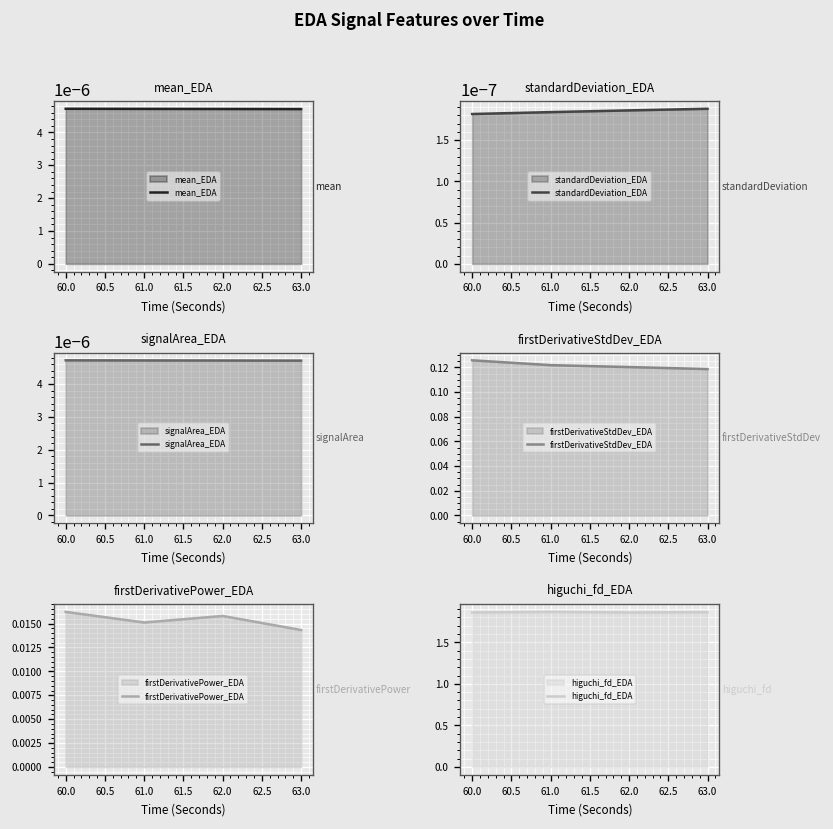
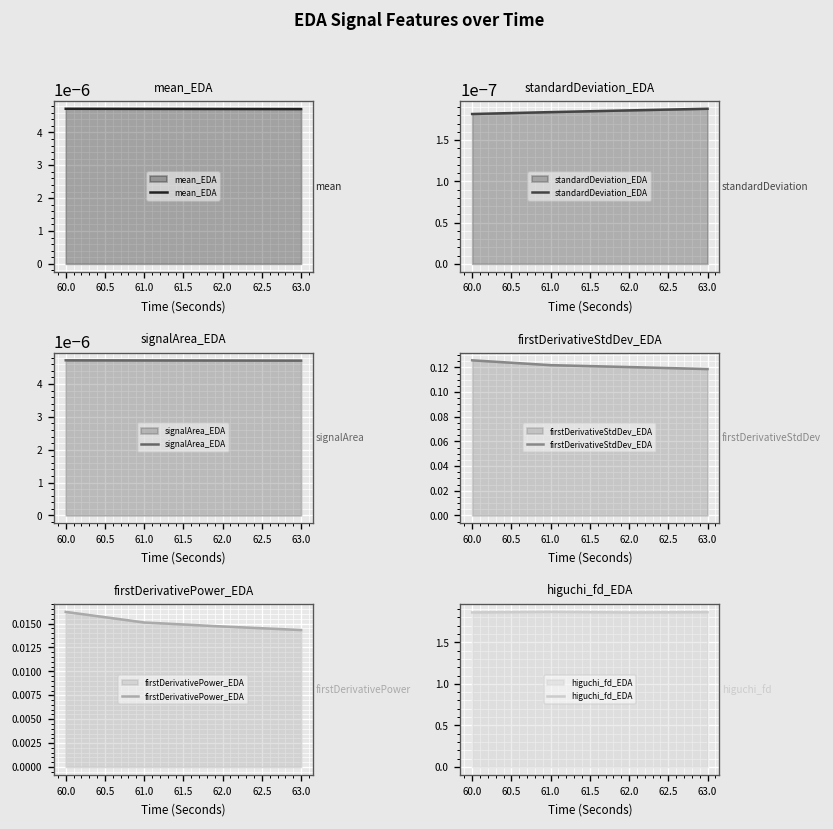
firstDerivativePower_EDA, 62.0: 0.016 -> 0.015
